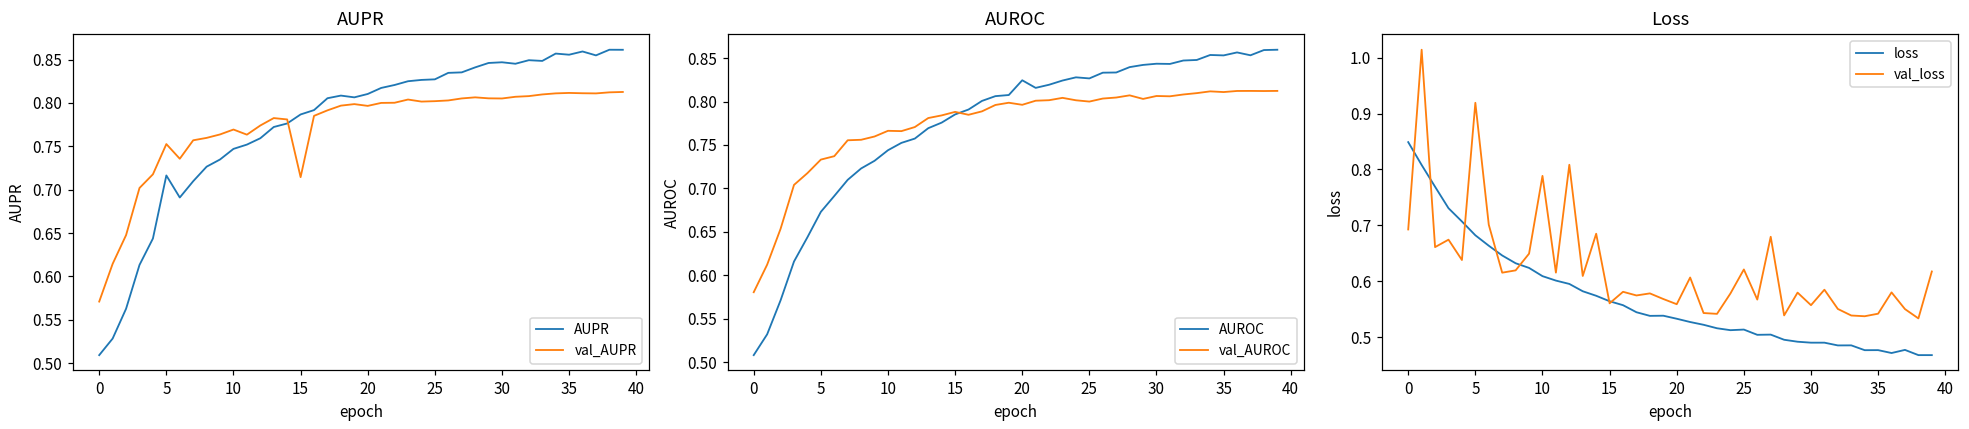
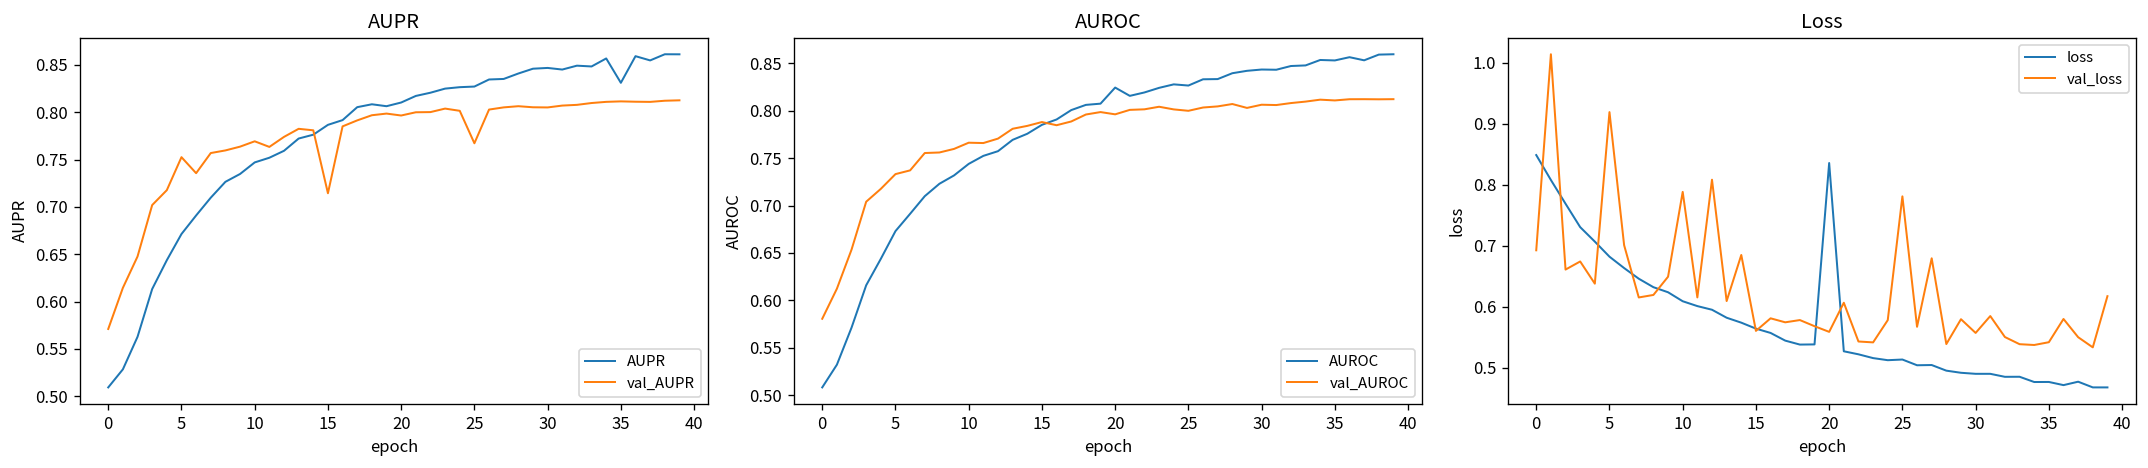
AUPR, AUPR, 5: 0.72 -> 0.67
AUPR, val_AUPR, 25: 0.80 -> 0.77
AUPR, AUPR, 35: 0.86 -> 0.83
Loss, loss, 20: 0.53 -> 0.84
Loss, val_loss, 25: 0.62 -> 0.78
